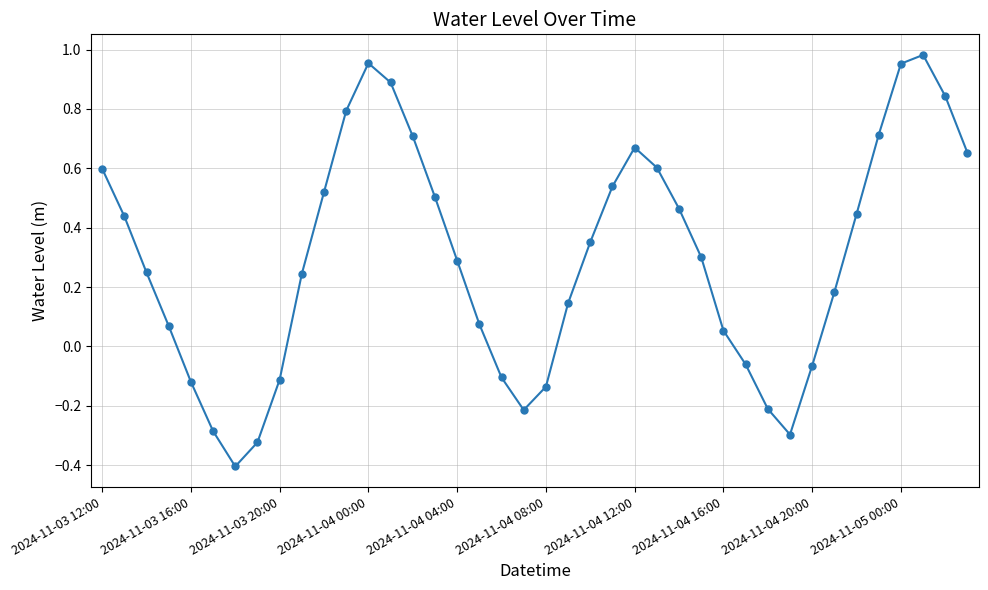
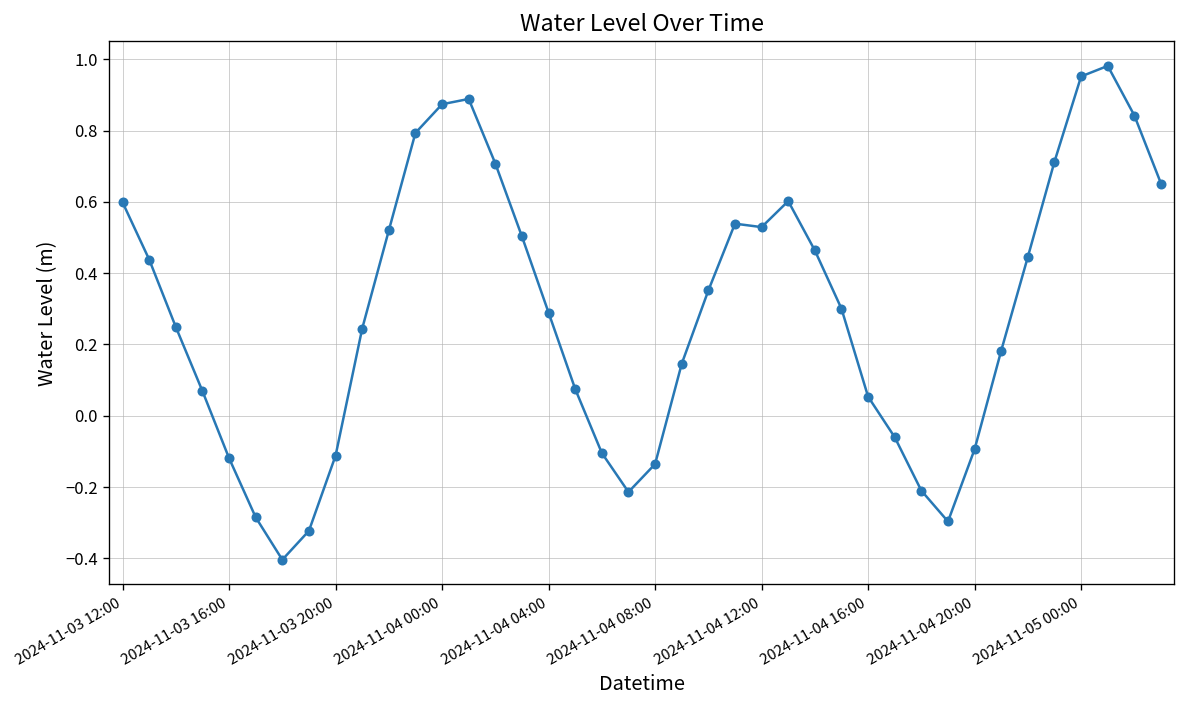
2024-11-04 00:00: 0.95 -> 0.87
2024-11-04 12:00: 0.67 -> 0.53
2024-11-04 20:00: -0.06 -> -0.09
